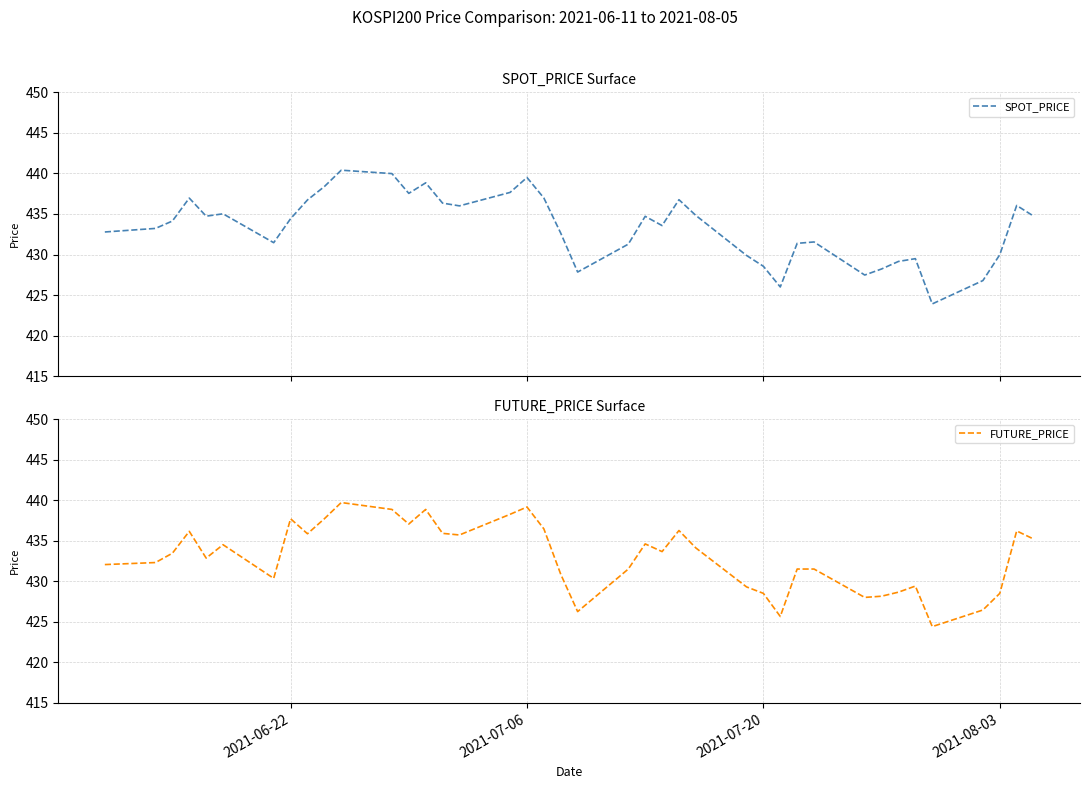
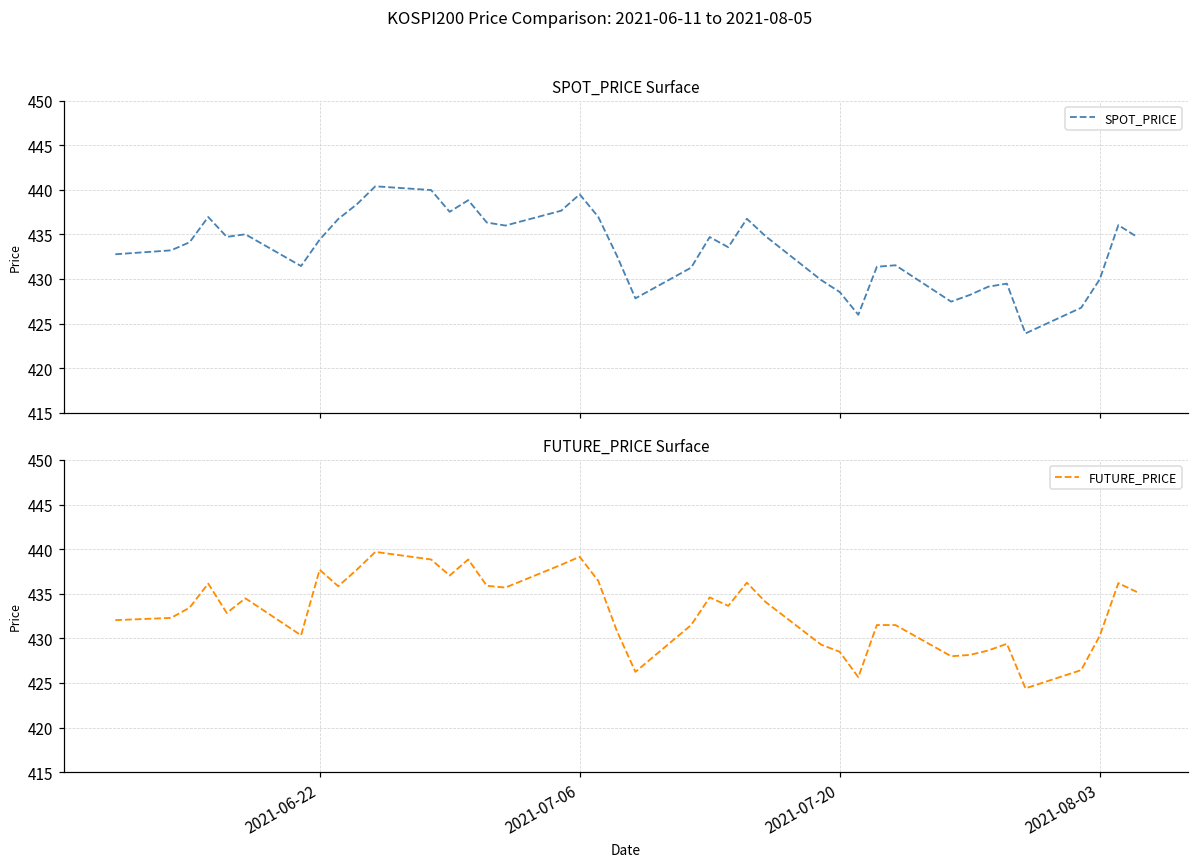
FUTURE_PRICE Surface, 2021-08-03: 429 -> 430
